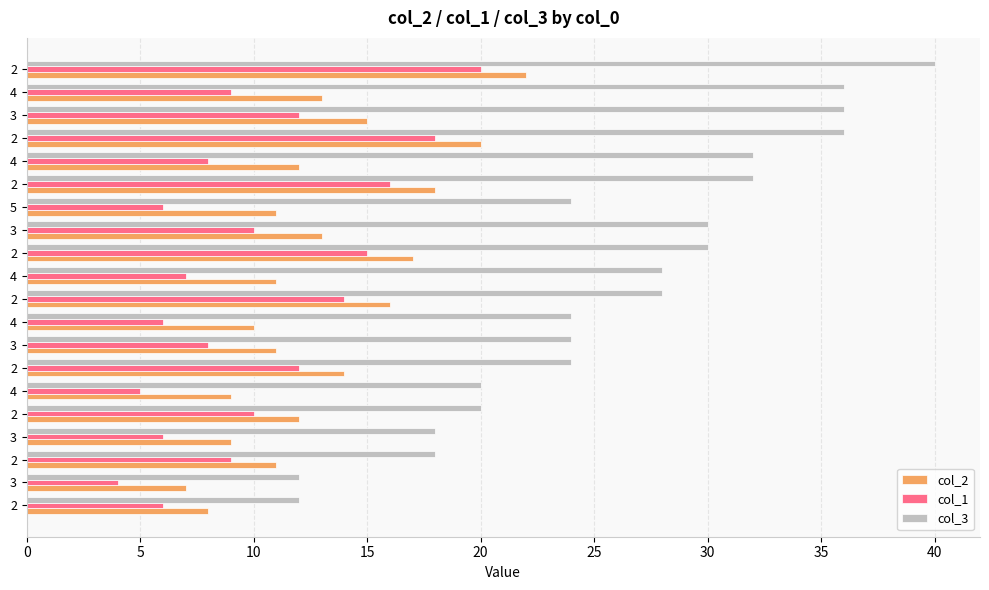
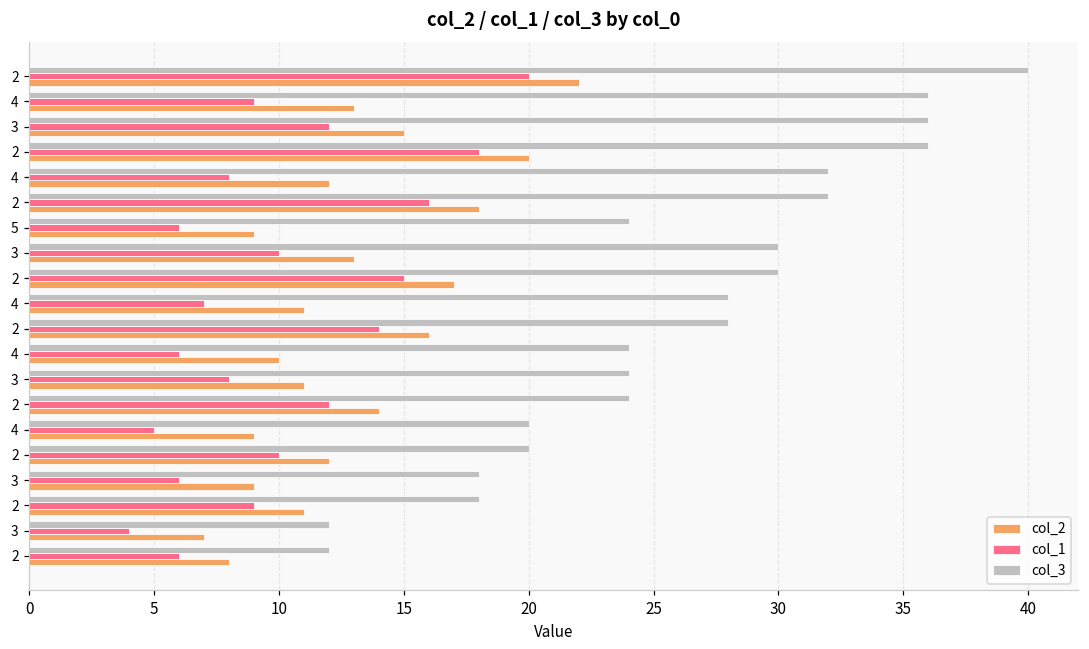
col_2, 5: 11 -> 9
